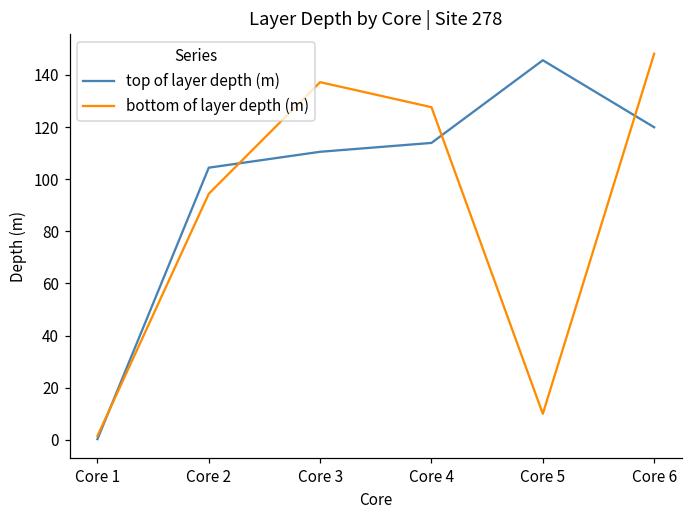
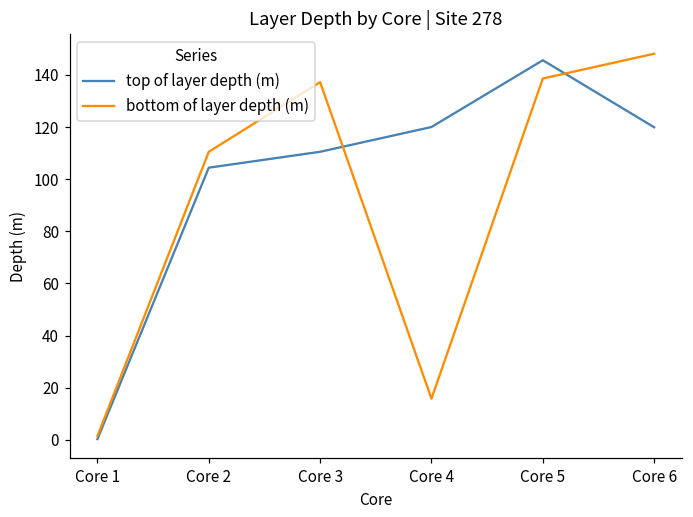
bottom of layer depth (m), Core 2: 94 -> 111
top of layer depth (m), Core 4: 114 -> 120
bottom of layer depth (m), Core 4: 128 -> 16
bottom of layer depth (m), Core 5: 10 -> 139
